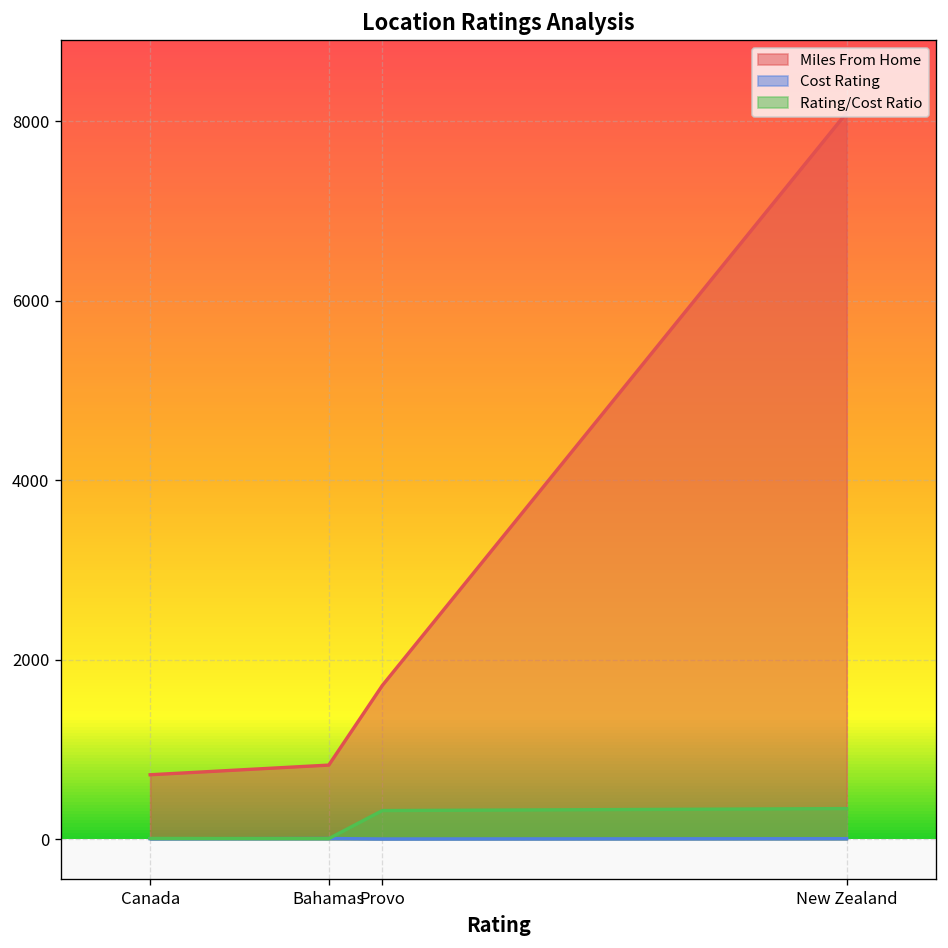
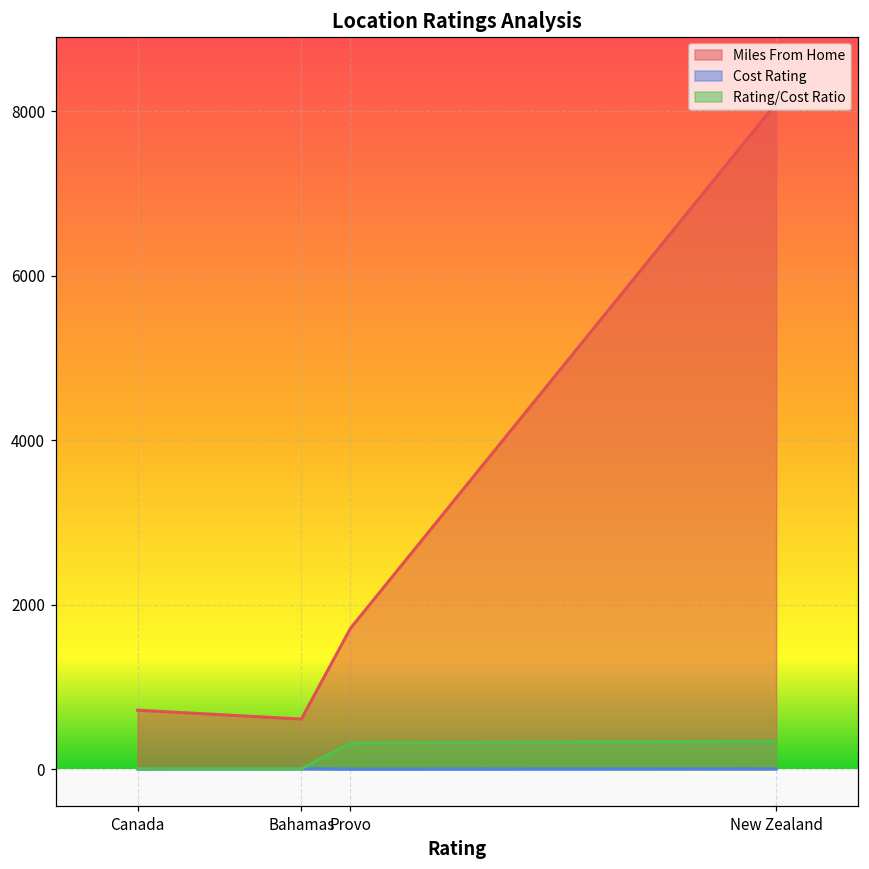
Miles From Home, Bahamas: 800 -> 600
